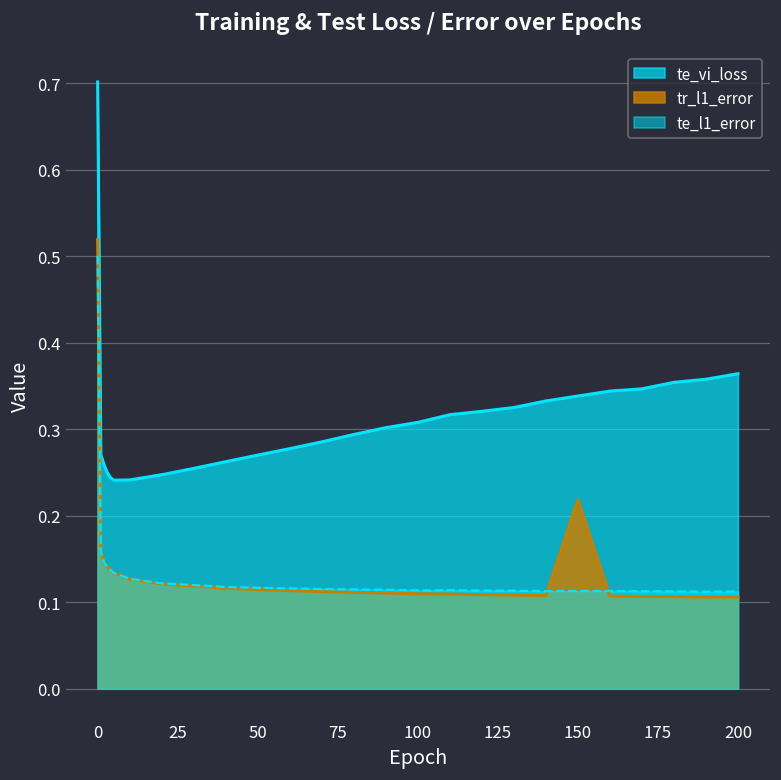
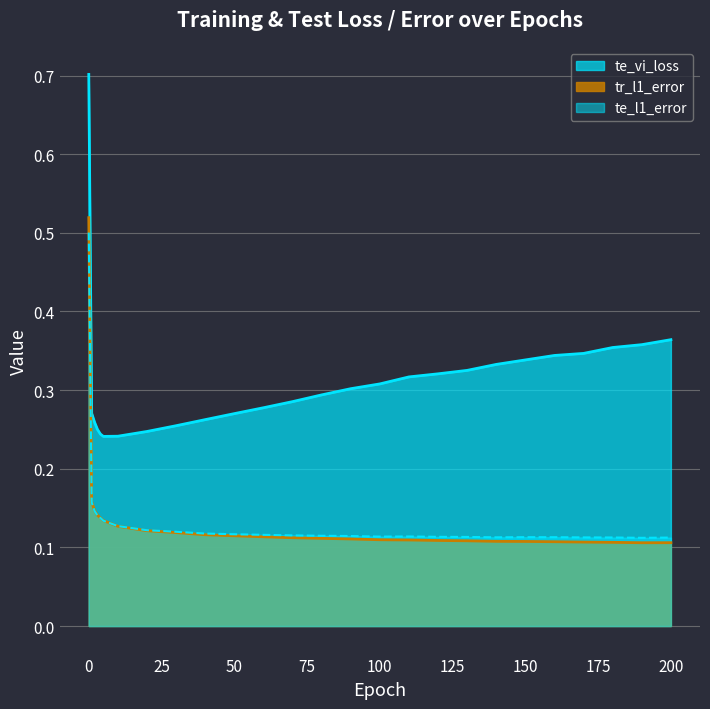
tr_l1_error, 150: 0.22 -> 0.11
